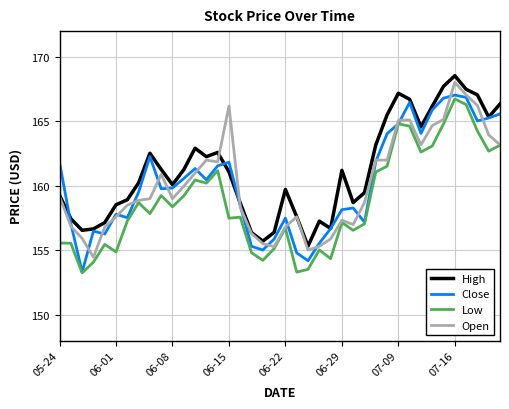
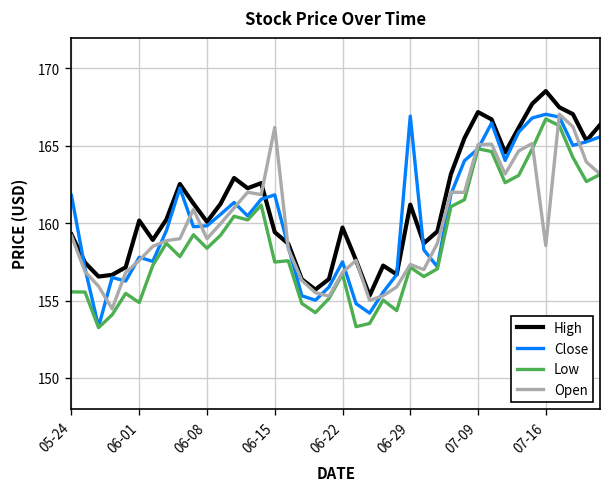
High, 06-01: 158.5 -> 160.2
High, 06-15: 161.1 -> 159.4
Close, 06-29: 158.2 -> 166.9
Open, 07-16: 168.0 -> 158.6
